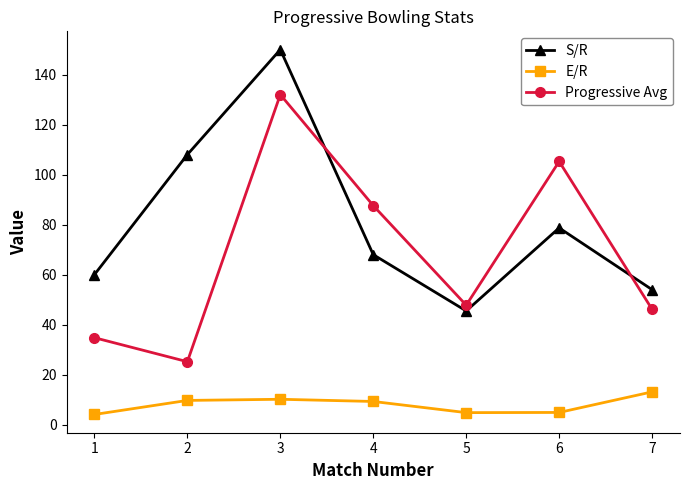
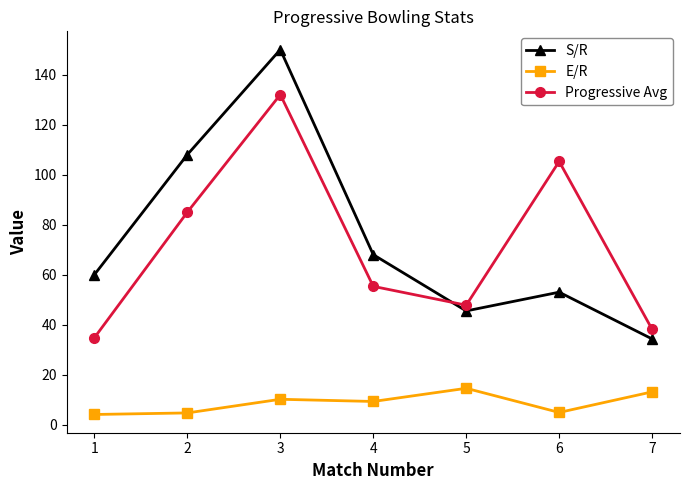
E/R, 2: 10 -> 5
Progressive Avg, 2: 25 -> 85
Progressive Avg, 4: 88 -> 55
E/R, 5: 5 -> 15
S/R, 6: 79 -> 53
S/R, 7: 54 -> 34
Progressive Avg, 7: 46 -> 38
